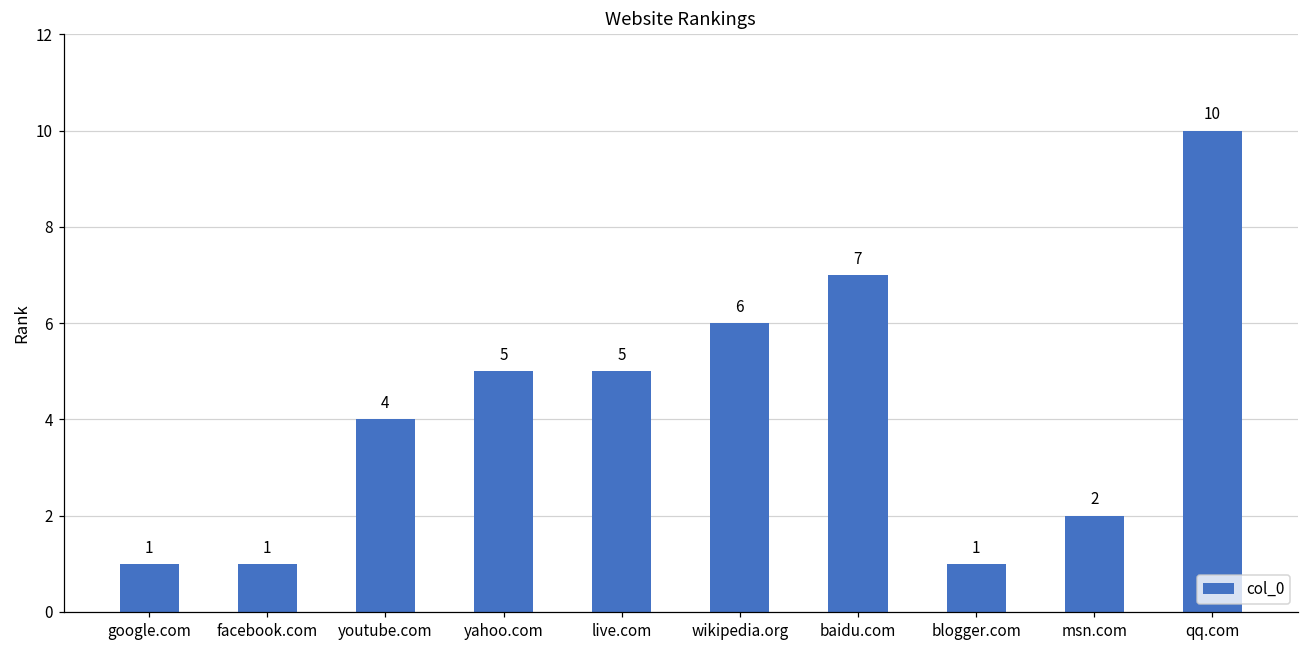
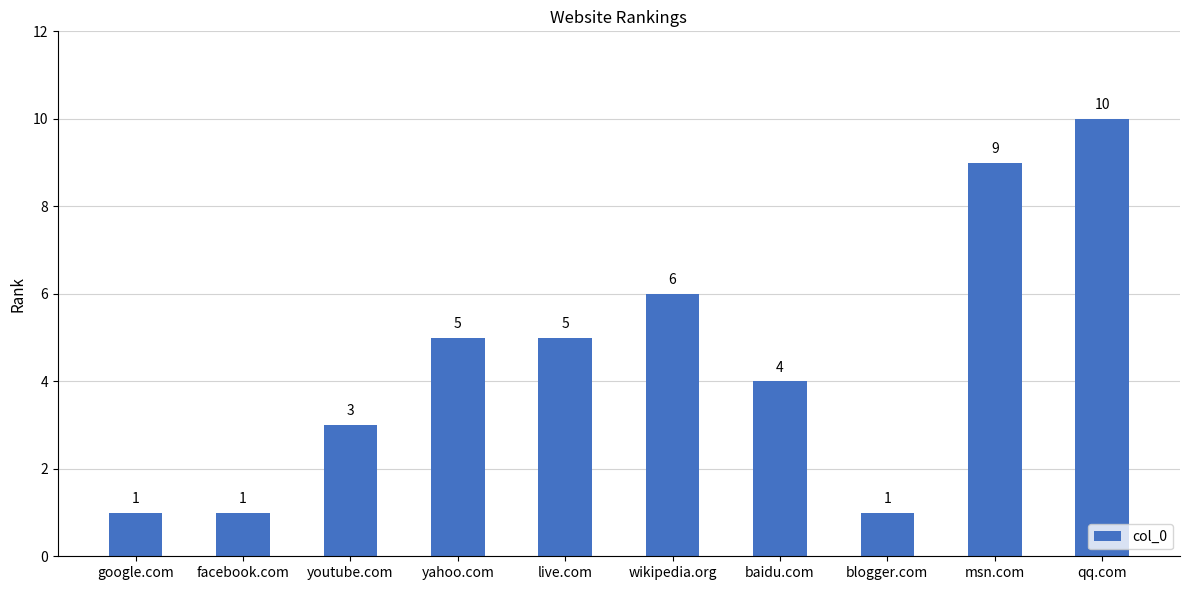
youtube.com: 4 -> 3
baidu.com: 7 -> 4
msn.com: 2 -> 9
